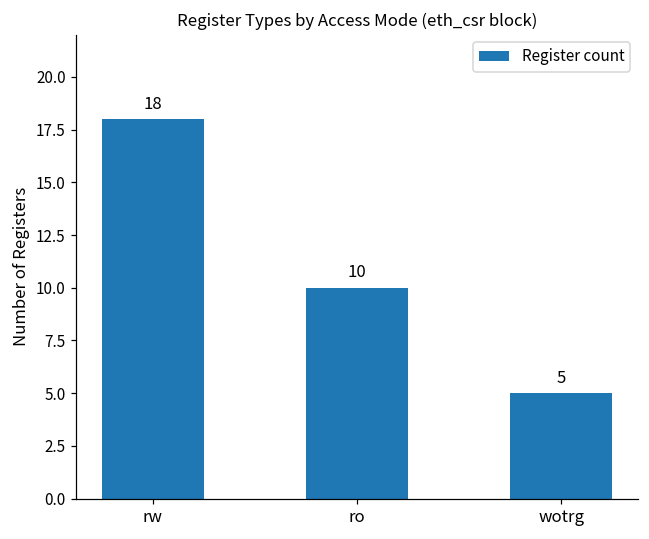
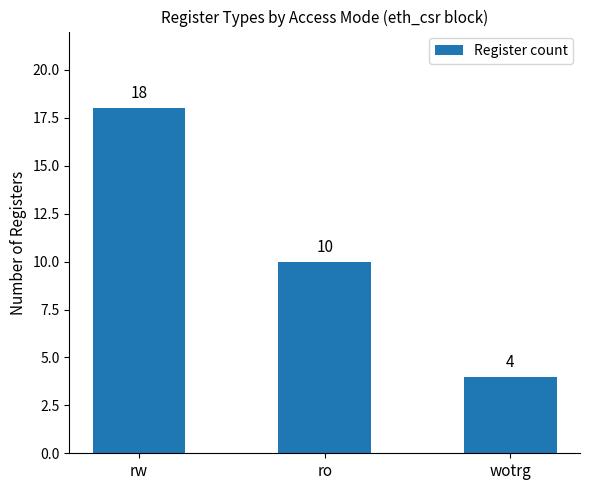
wotrg: 5 -> 4
